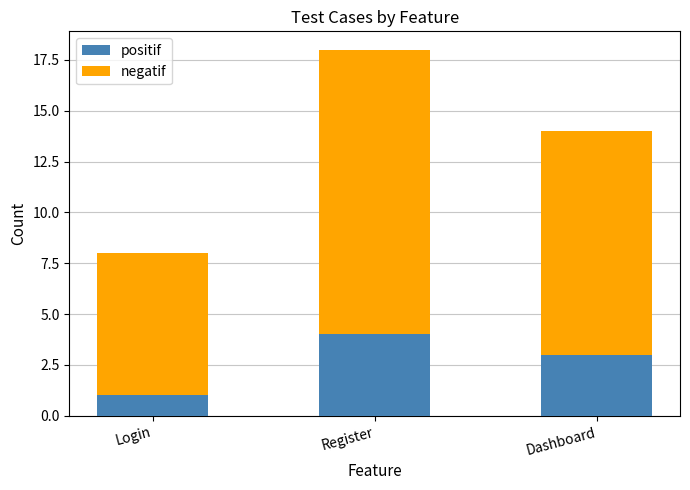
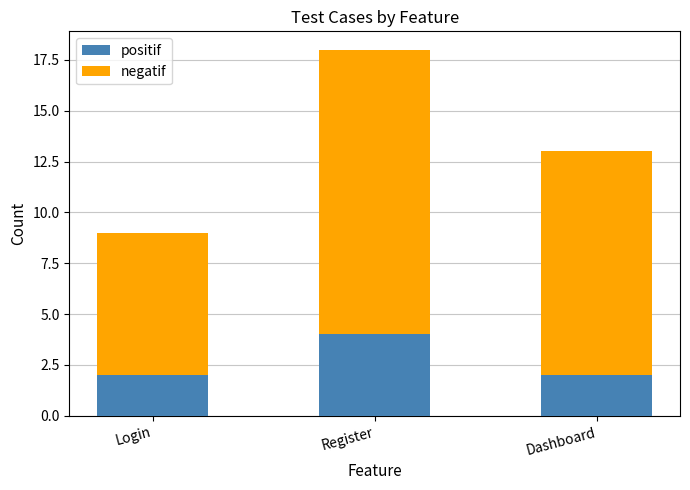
positif, Login: 1 -> 2
positif, Dashboard: 3 -> 2
